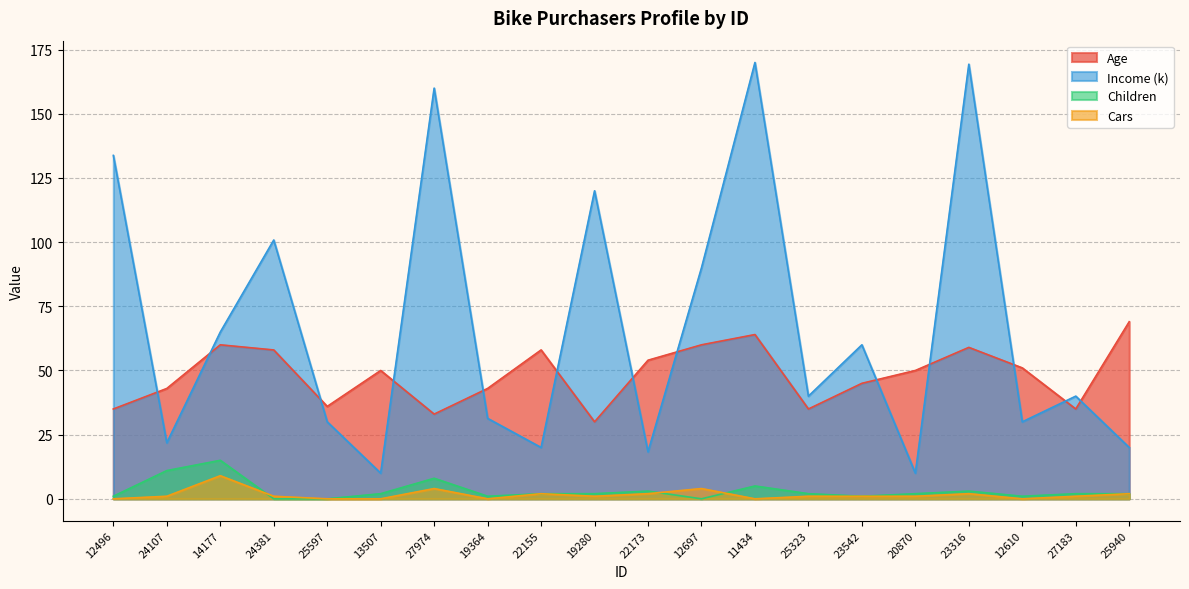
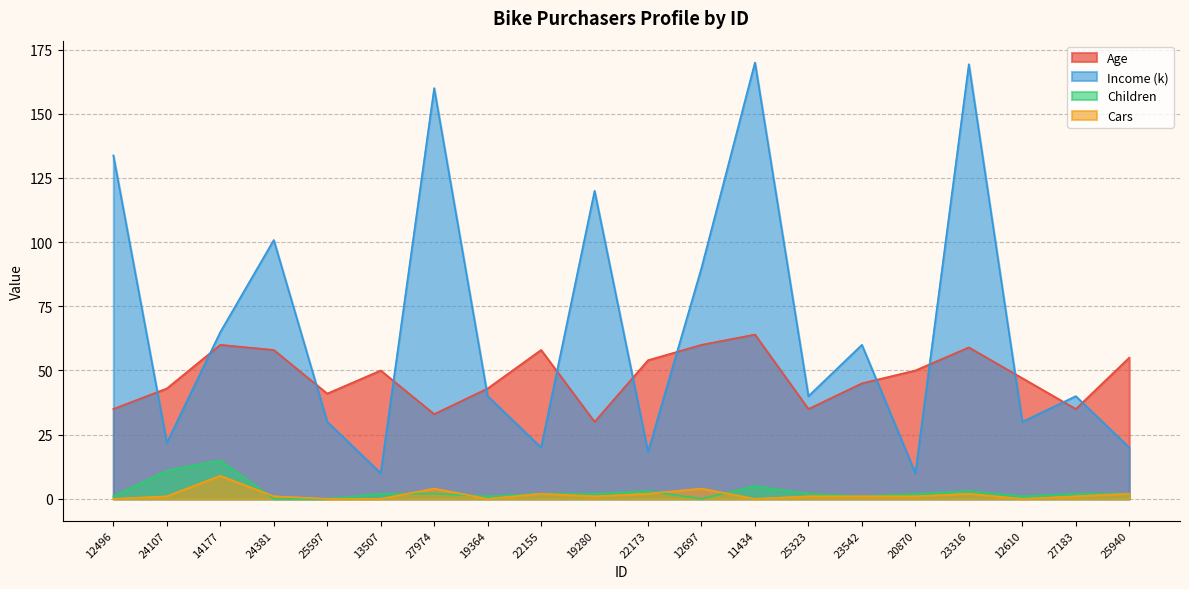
Age, 25597: 36 -> 41
Children, 27974: 8 -> 2
Income (k), 19364: 31 -> 40
Age, 12610: 51 -> 47
Age, 25940: 69 -> 55
